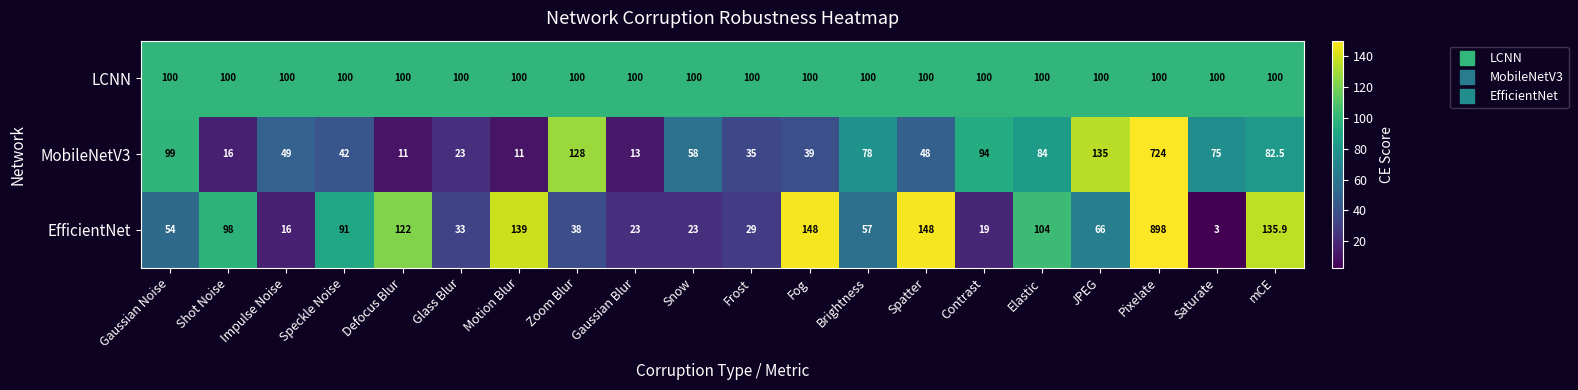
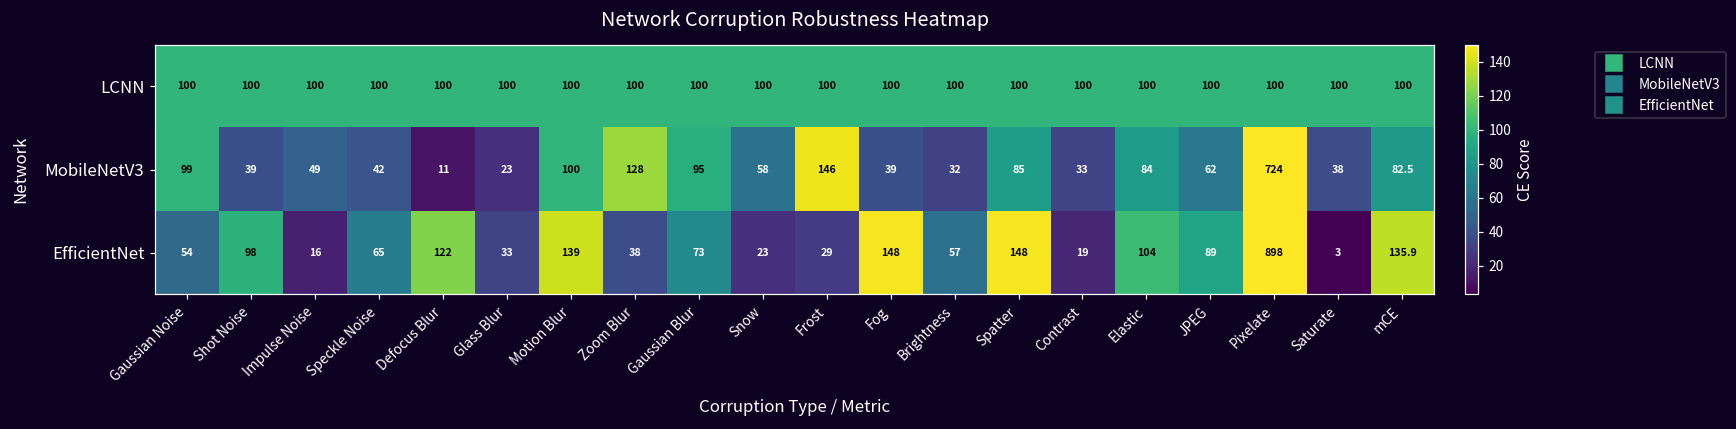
MobileNetV3, Shot Noise: 16 -> 39
MobileNetV3, Motion Blur: 11 -> 100
MobileNetV3, Gaussian Blur: 13 -> 95
MobileNetV3, Frost: 35 -> 146
MobileNetV3, Brightness: 78 -> 32
MobileNetV3, Spatter: 48 -> 85
MobileNetV3, Contrast: 94 -> 33
MobileNetV3, JPEG: 135 -> 62
MobileNetV3, Saturate: 75 -> 38
EfficientNet, Speckle Noise: 91 -> 65
EfficientNet, Gaussian Blur: 23 -> 73
EfficientNet, JPEG: 66 -> 89
